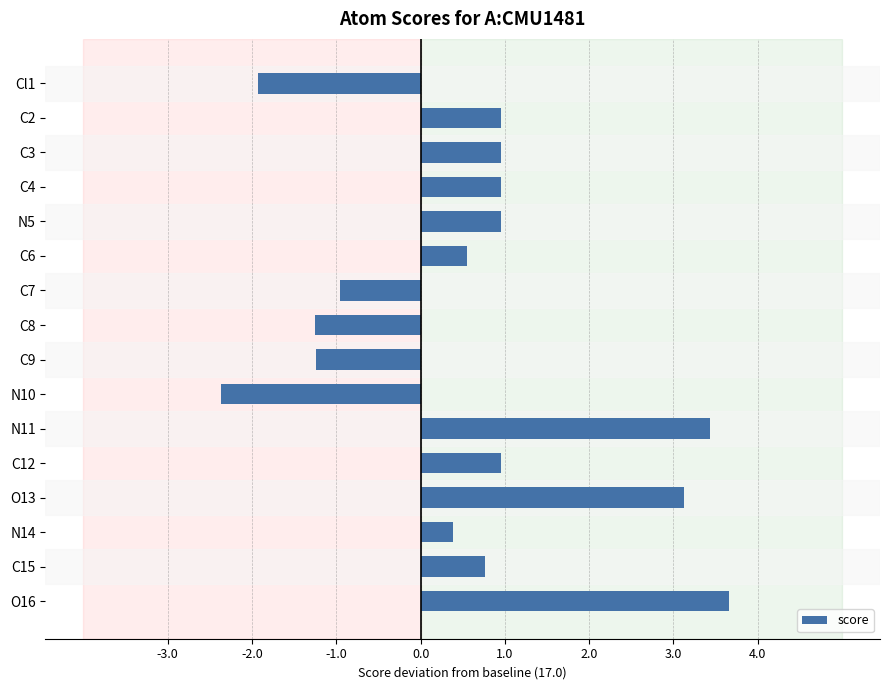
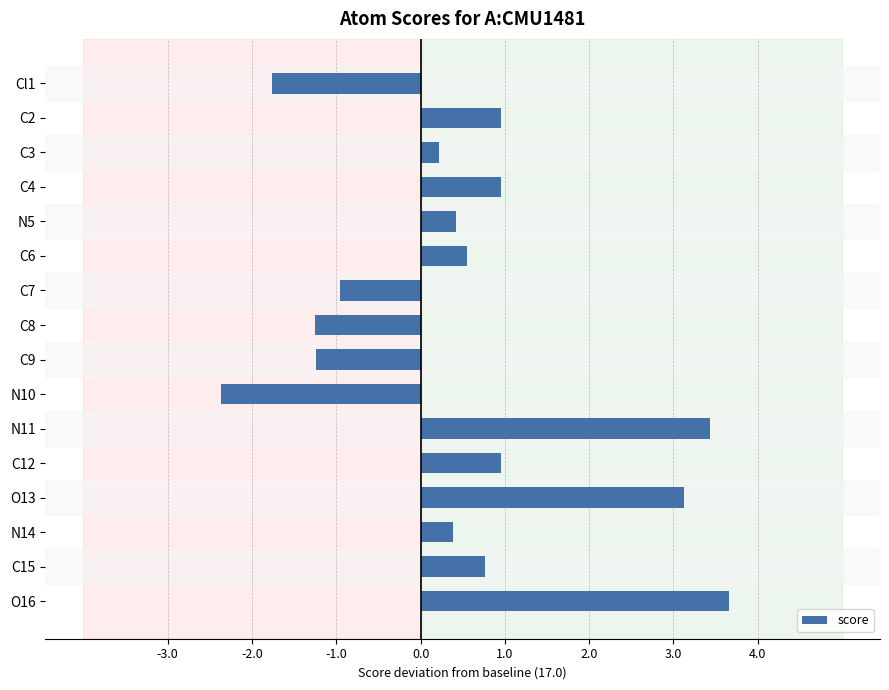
Cl1: -1.9 -> -1.8
C3: 1.0 -> 0.2
N5: 1.0 -> 0.4
